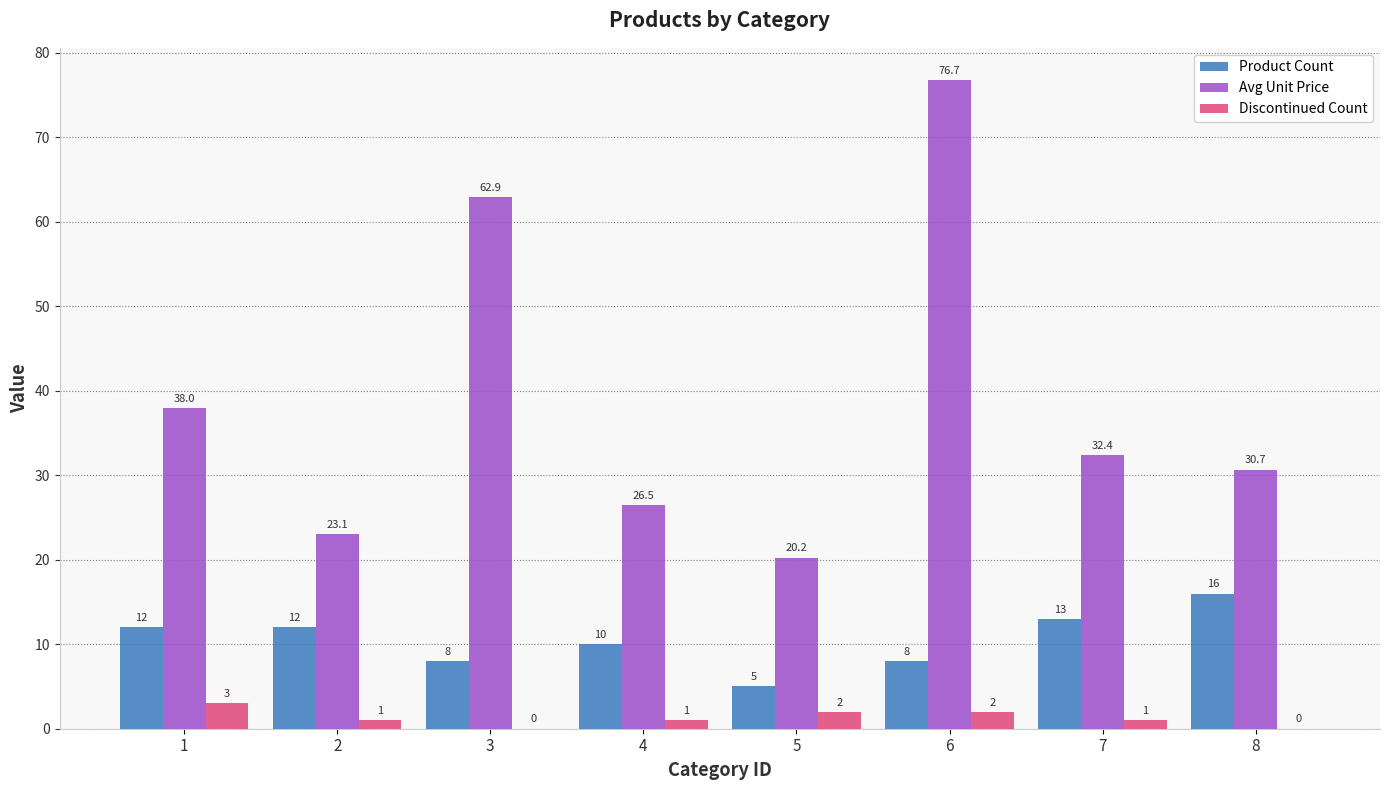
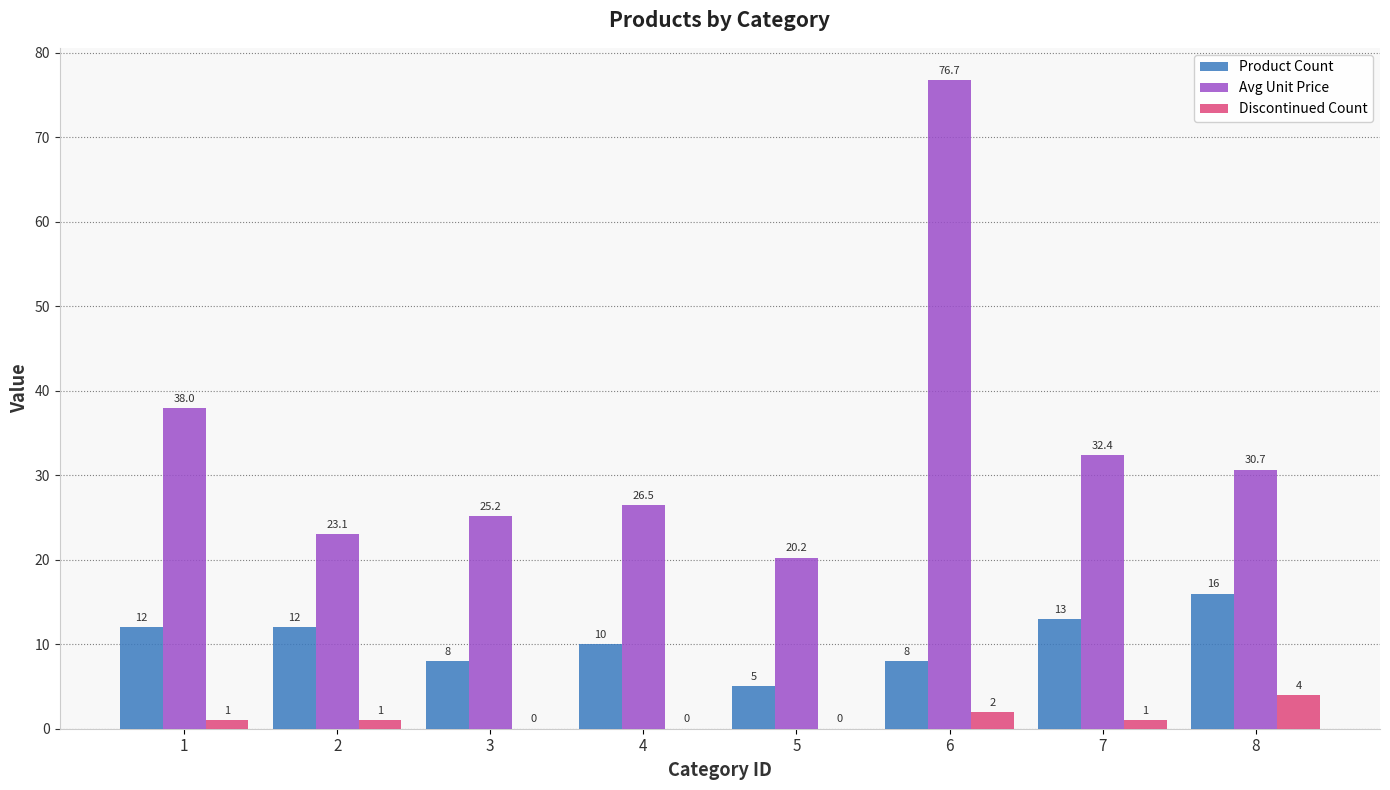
Discontinued Count, 1: 3 -> 1
Avg Unit Price, 3: 62.9 -> 25.2
Discontinued Count, 4: 1 -> 0
Discontinued Count, 5: 2 -> 0
Discontinued Count, 8: 0 -> 4
